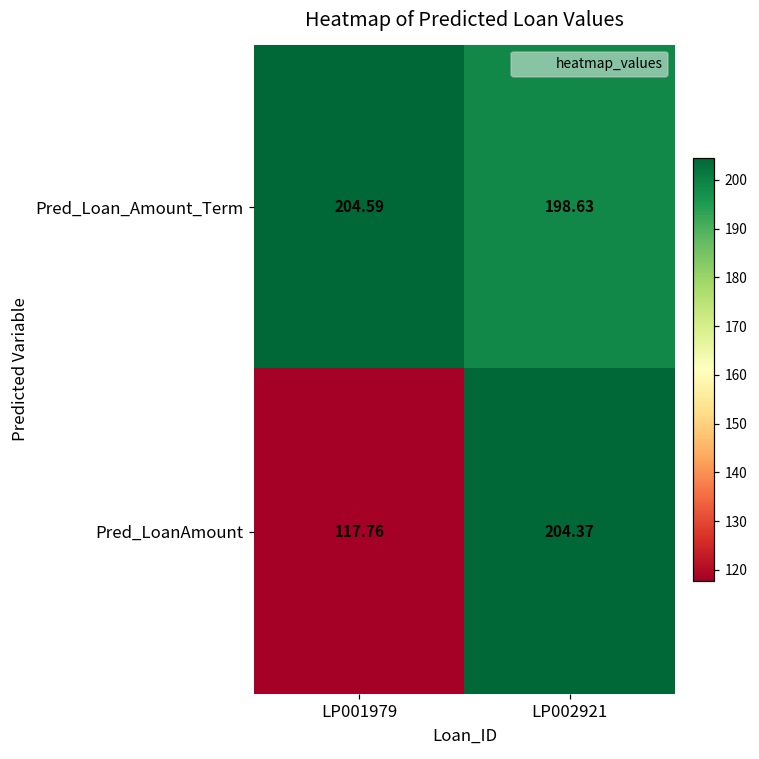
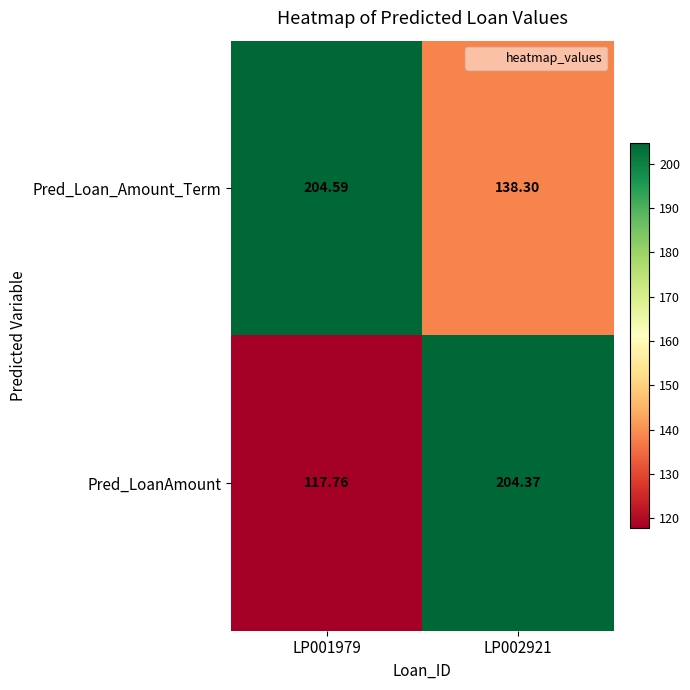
Pred_Loan_Amount_Term, LP002921: 198.63 -> 138.30
